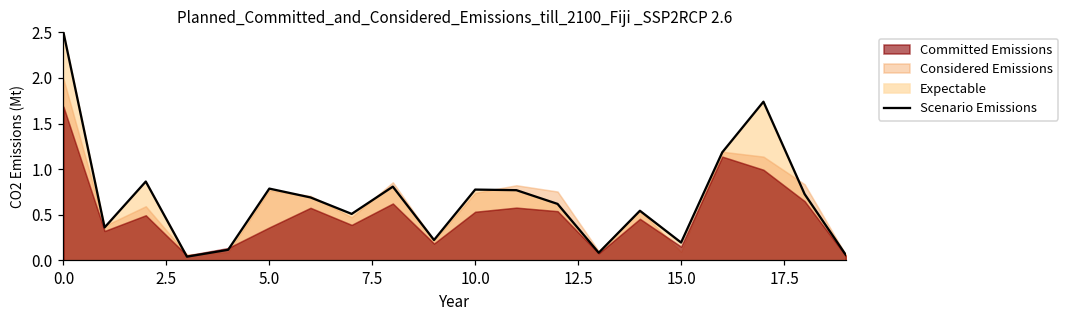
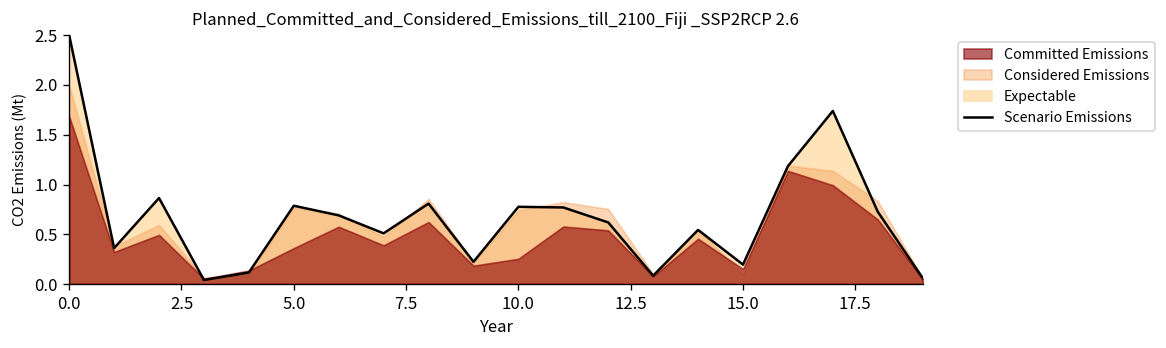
Committed Emissions, 10.0: 0.5 -> 0.3
